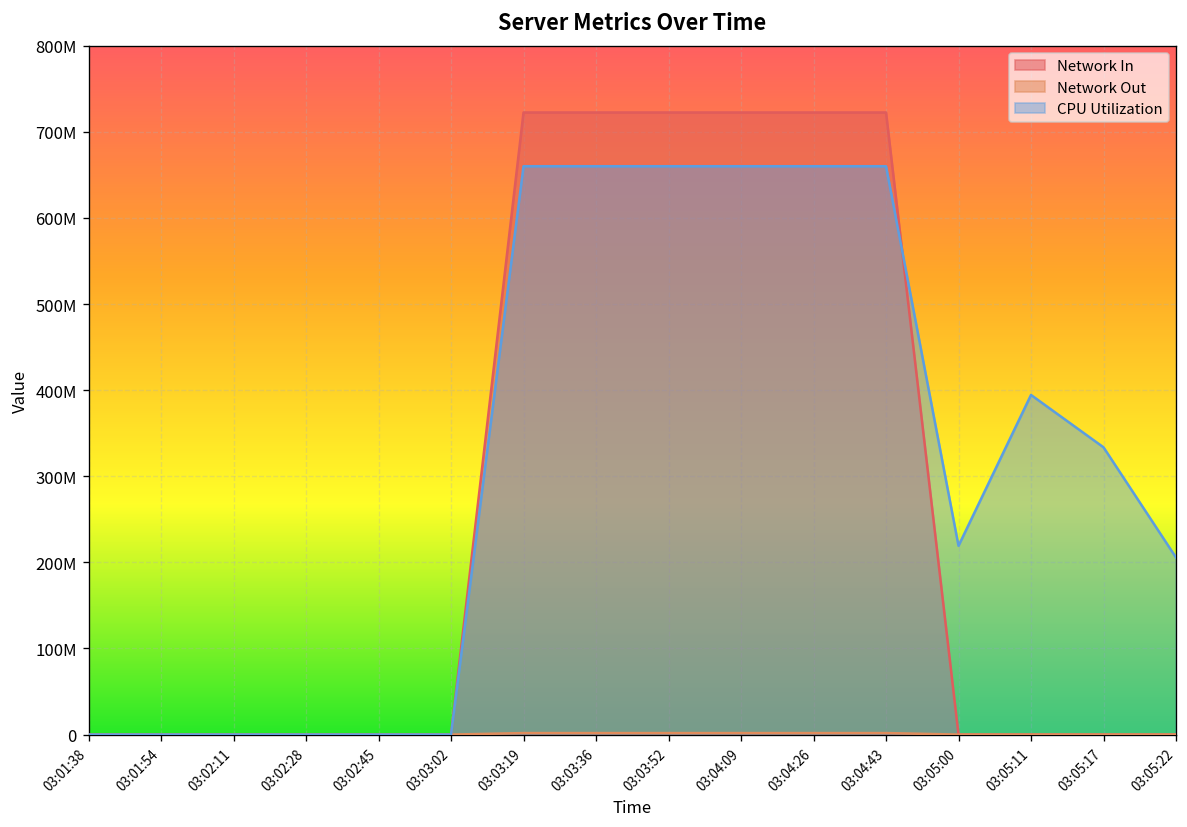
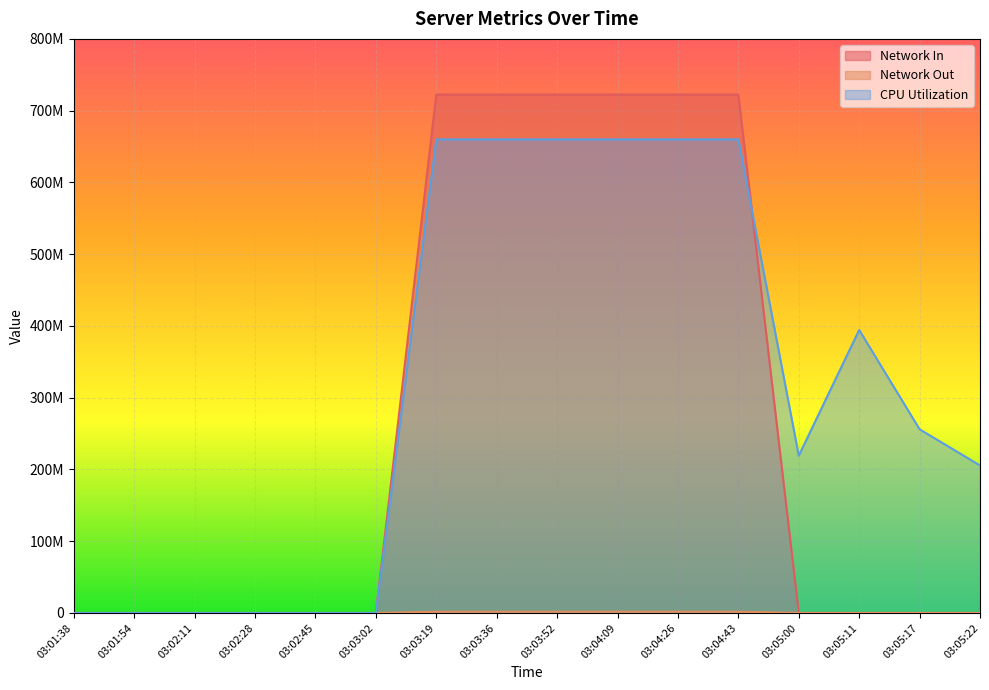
CPU Utilization, 03:05:17: 330000000 -> 260000000
